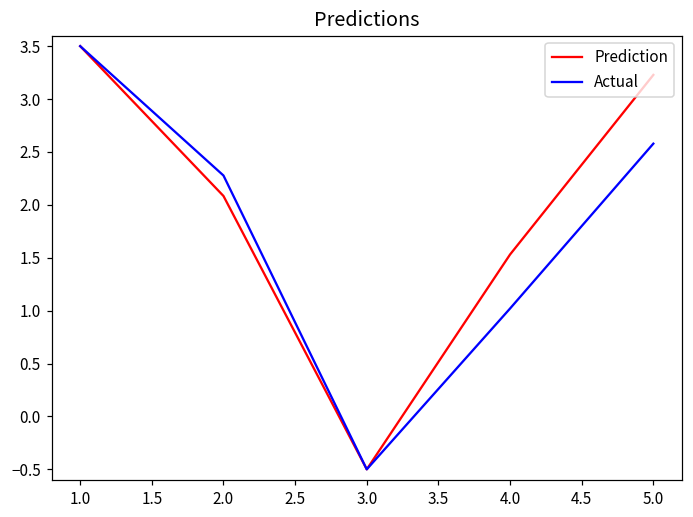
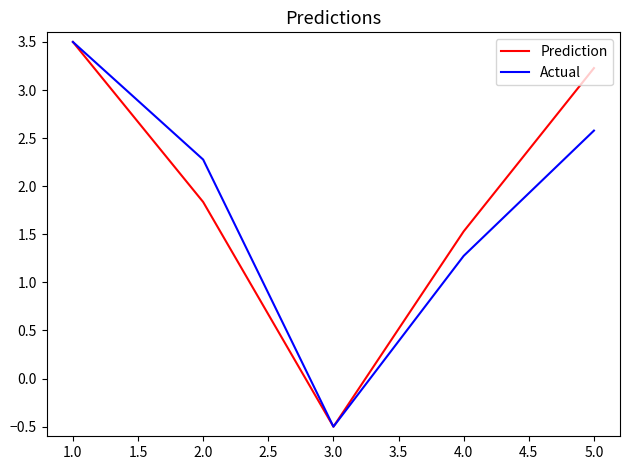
Prediction, 2.0: 2.1 -> 1.8
Actual, 4.0: 1.0 -> 1.3
